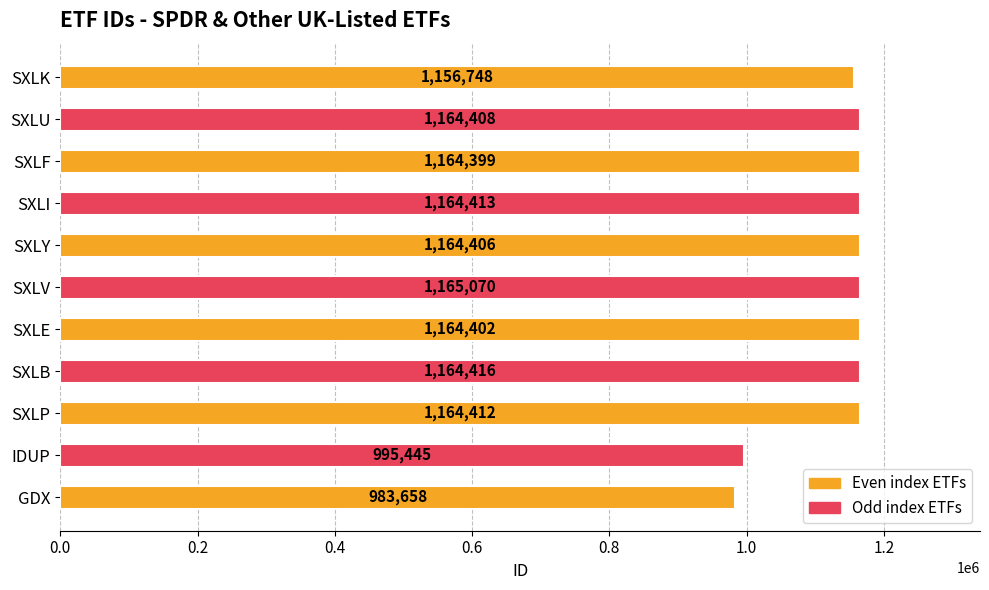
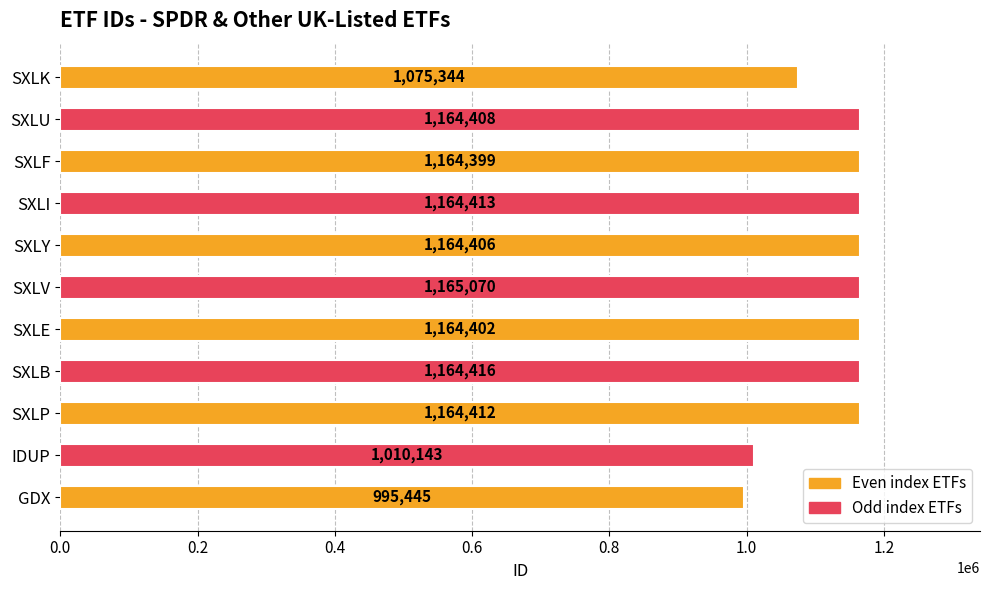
SXLK: 1,156,748 -> 1,075,344
IDUP: 995,445 -> 1,010,143
GDX: 983,658 -> 995,445
